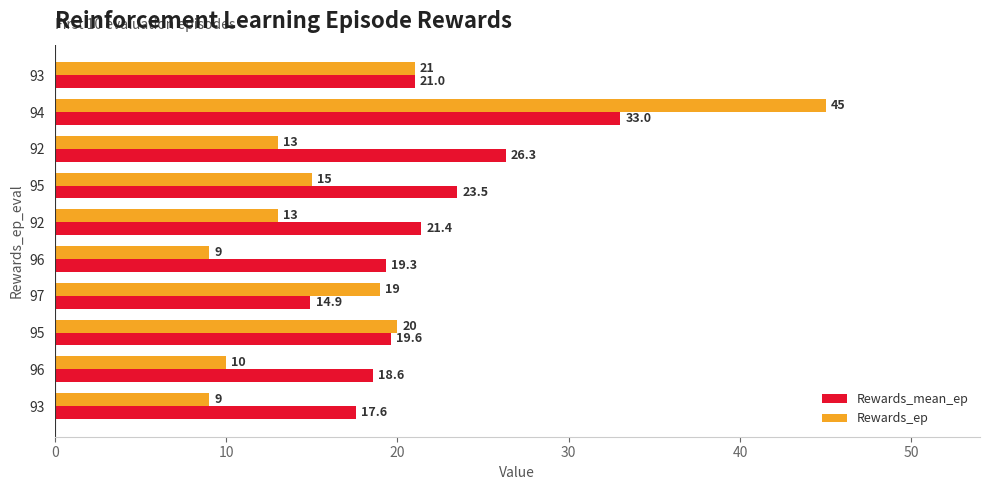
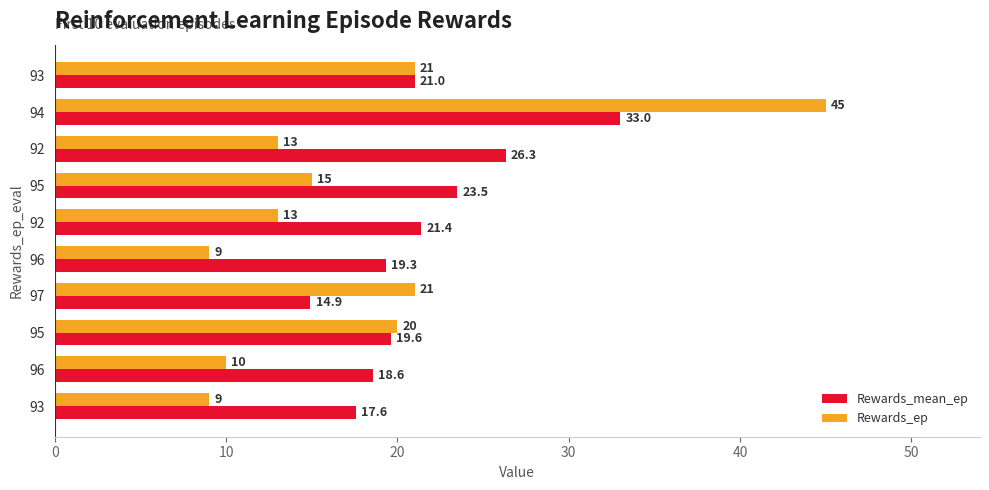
Rewards_ep, 97: 19 -> 21
